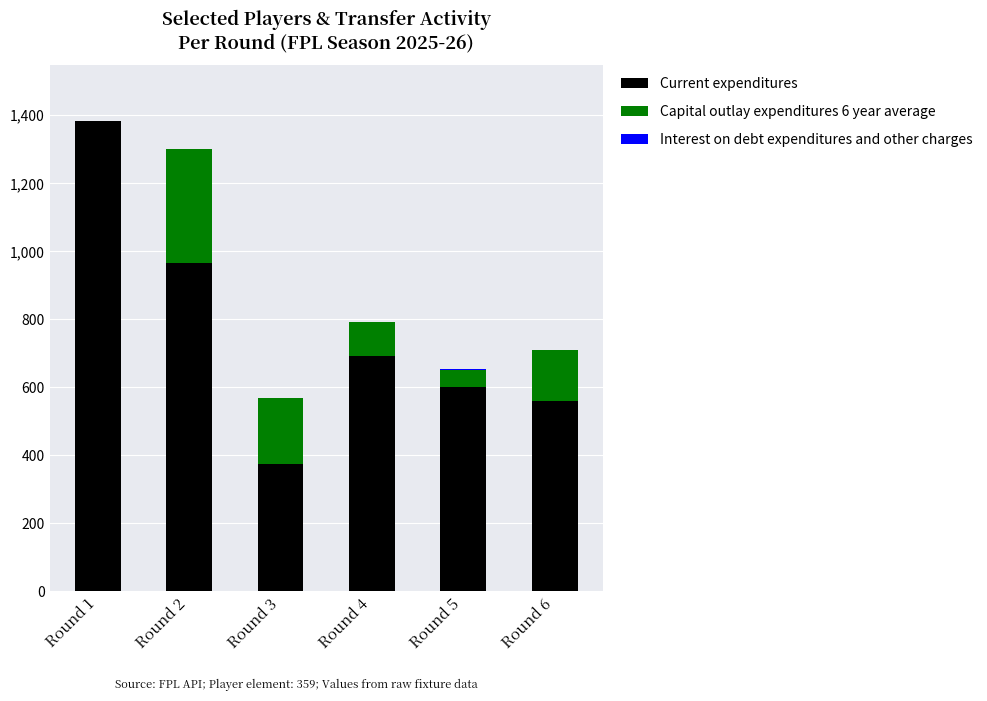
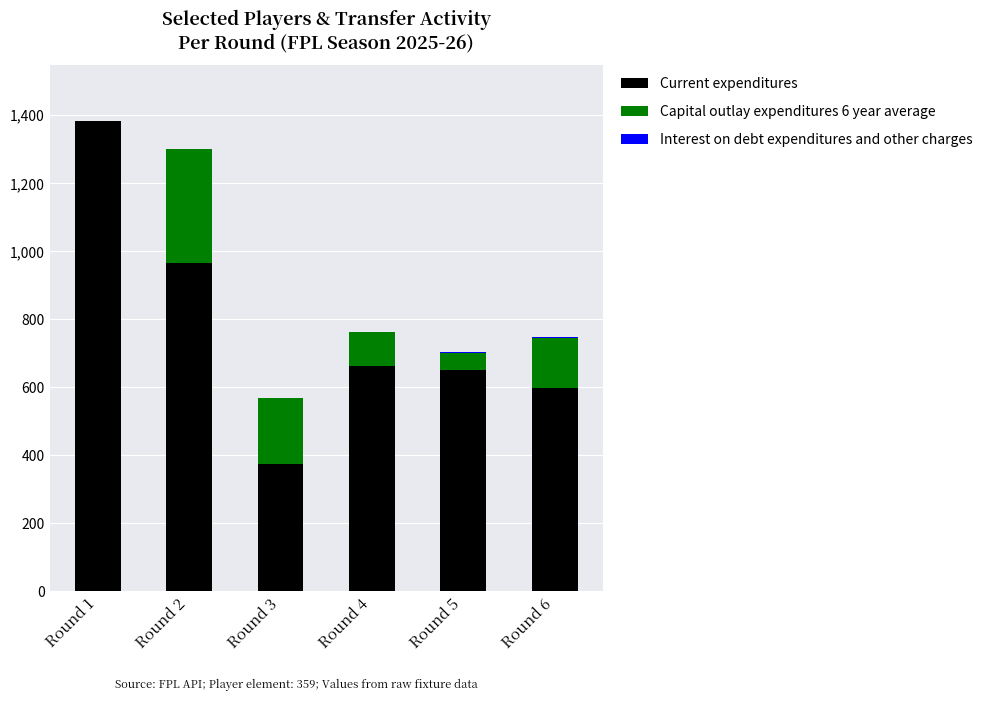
Current expenditures, Round 4: 690 -> 660
Current expenditures, Round 5: 600 -> 650
Current expenditures, Round 6: 560 -> 600
